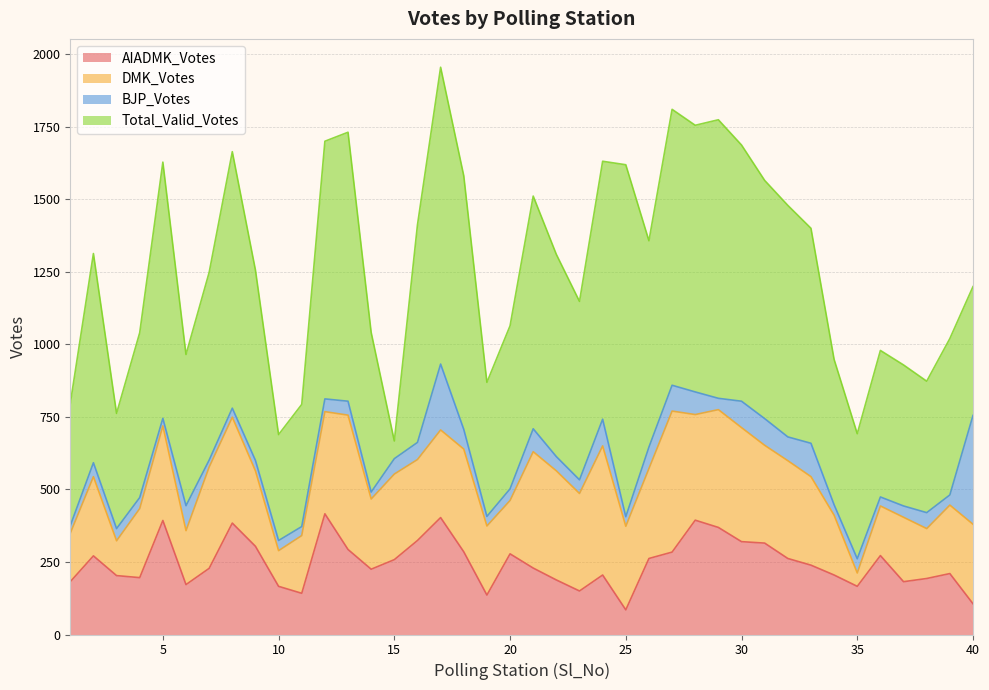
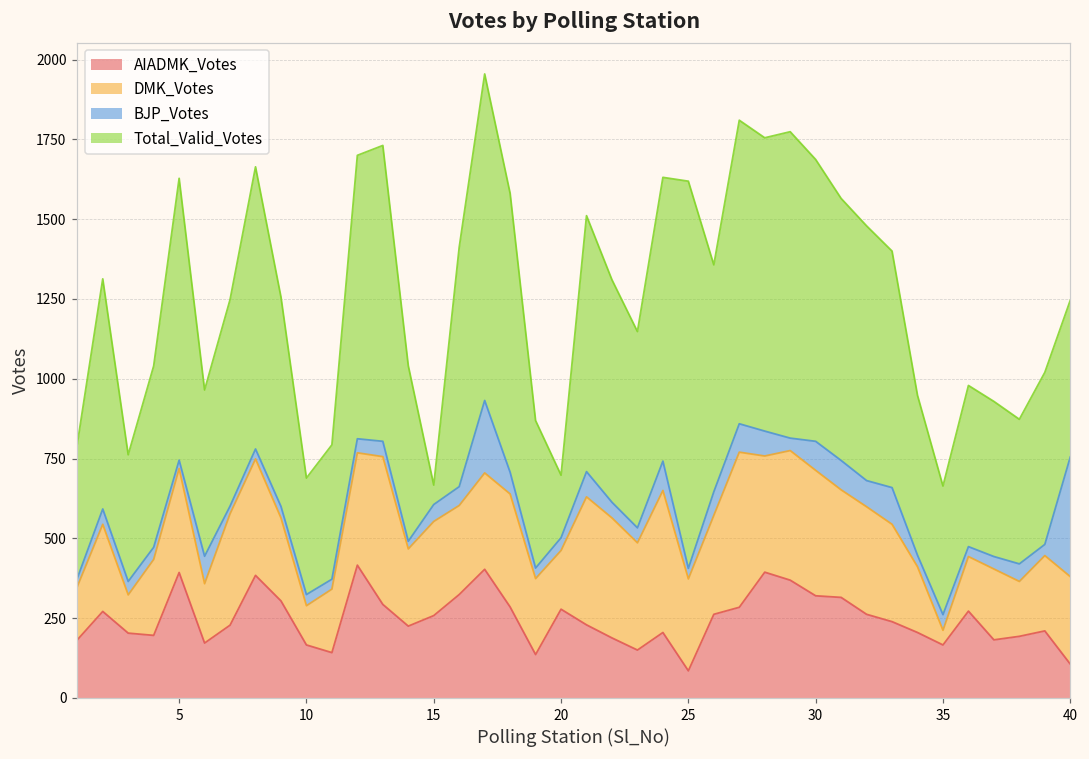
Total_Valid_Votes, 20: 560 -> 200
Total_Valid_Votes, 35: 430 -> 400
Total_Valid_Votes, 40: 440 -> 490
